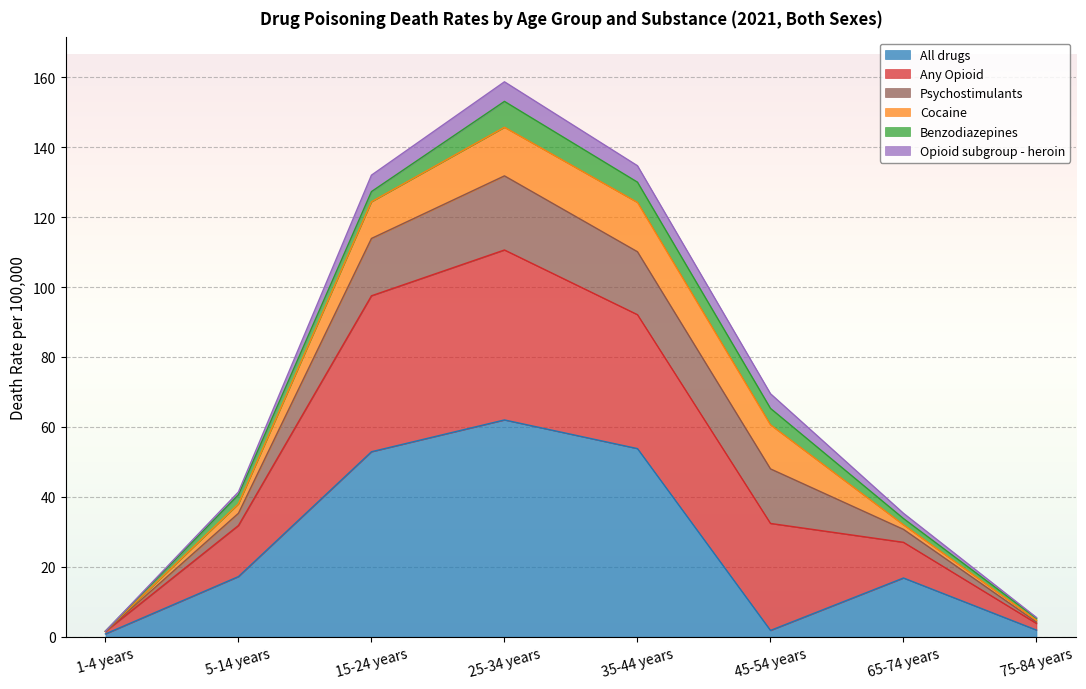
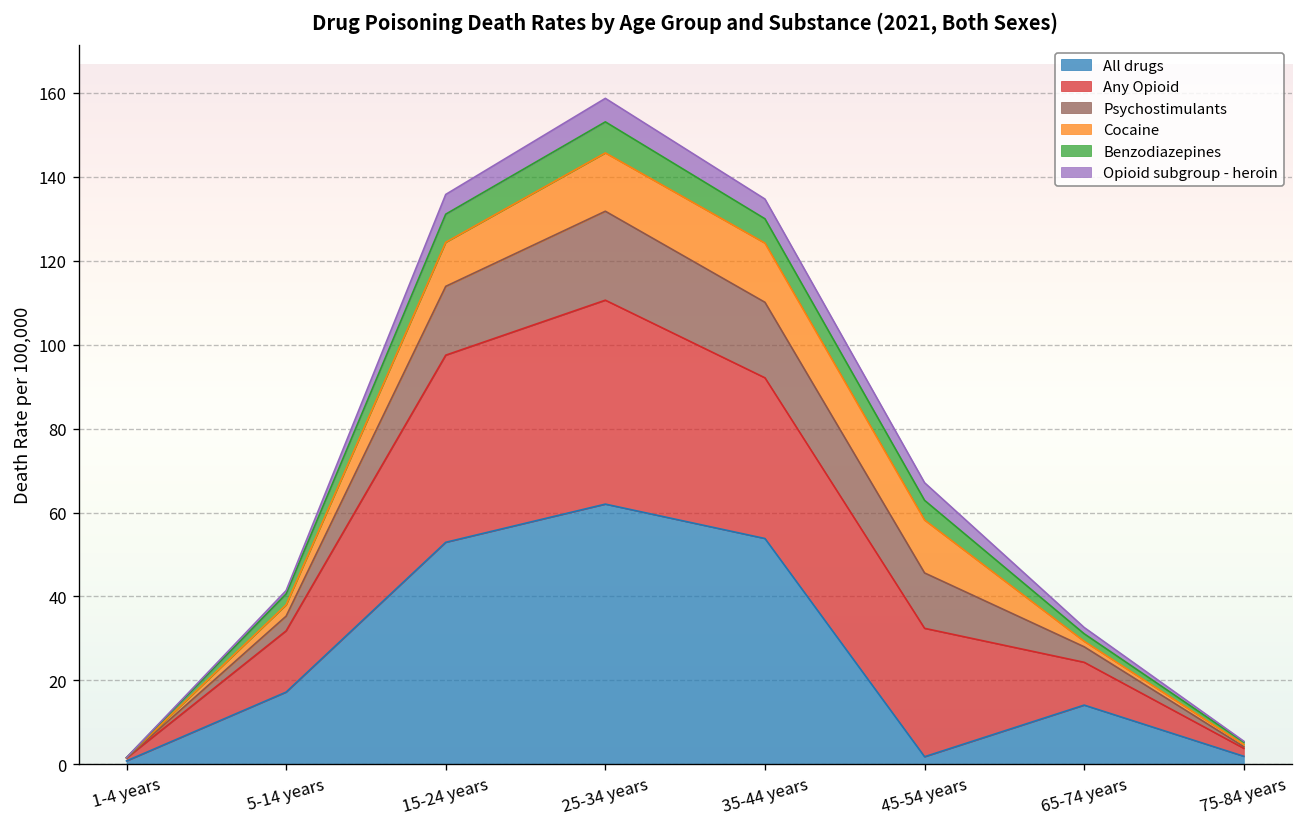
Benzodiazepines, 15-24 years: 3 -> 7
Psychostimulants, 45-54 years: 16 -> 13
All drugs, 65-74 years: 17 -> 14
